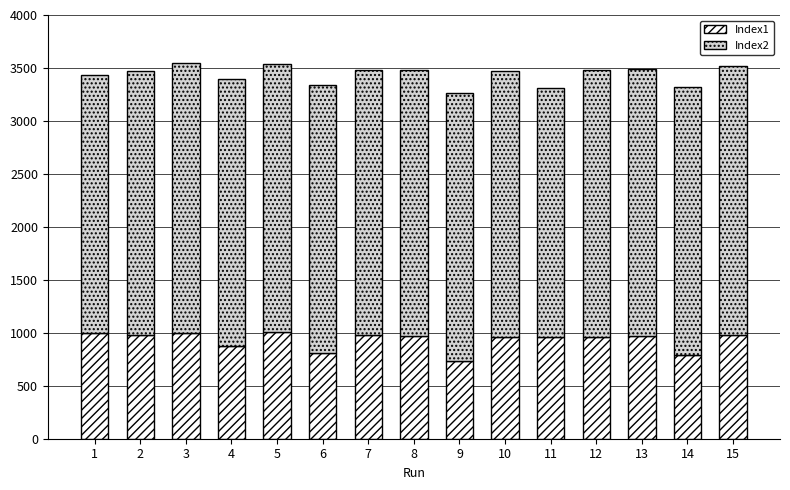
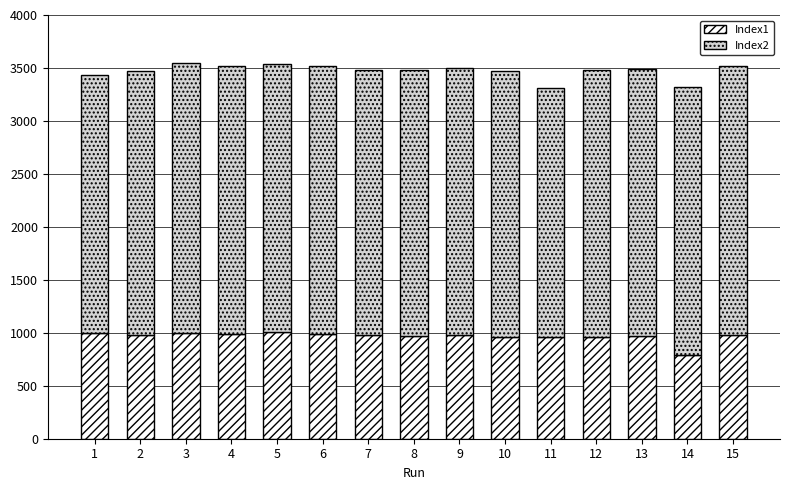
Index1, 4: 870 -> 990
Index1, 6: 810 -> 990
Index1, 9: 740 -> 980
